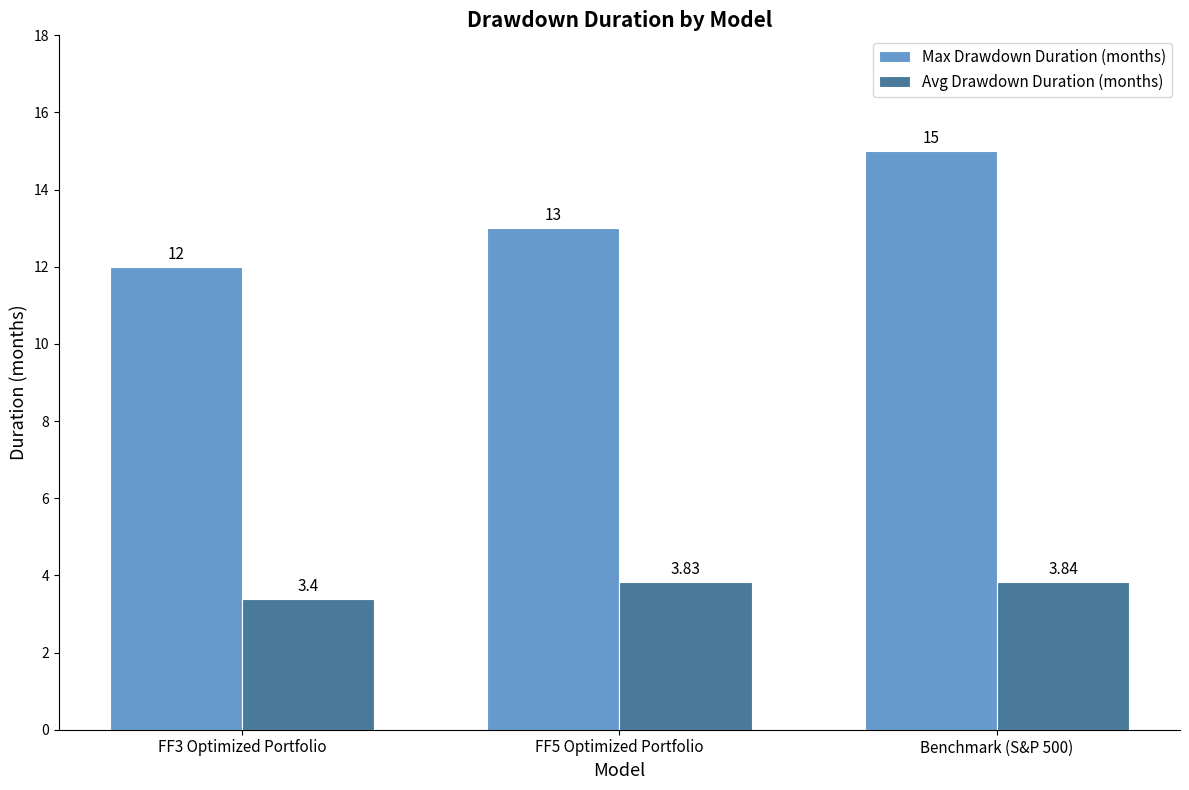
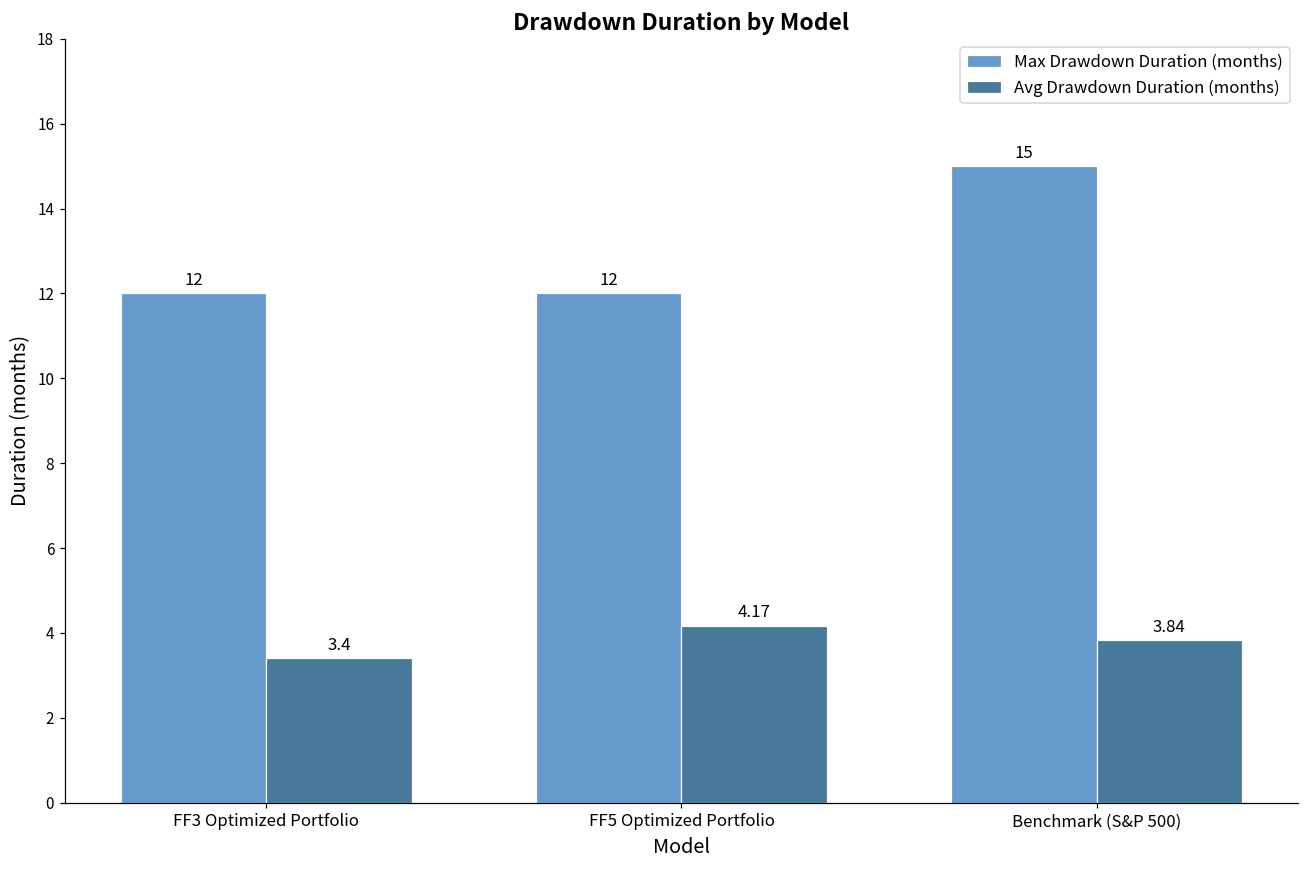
Max Drawdown Duration (months), FF5 Optimized Portfolio: 13 -> 12
Avg Drawdown Duration (months), FF5 Optimized Portfolio: 3.83 -> 4.17
